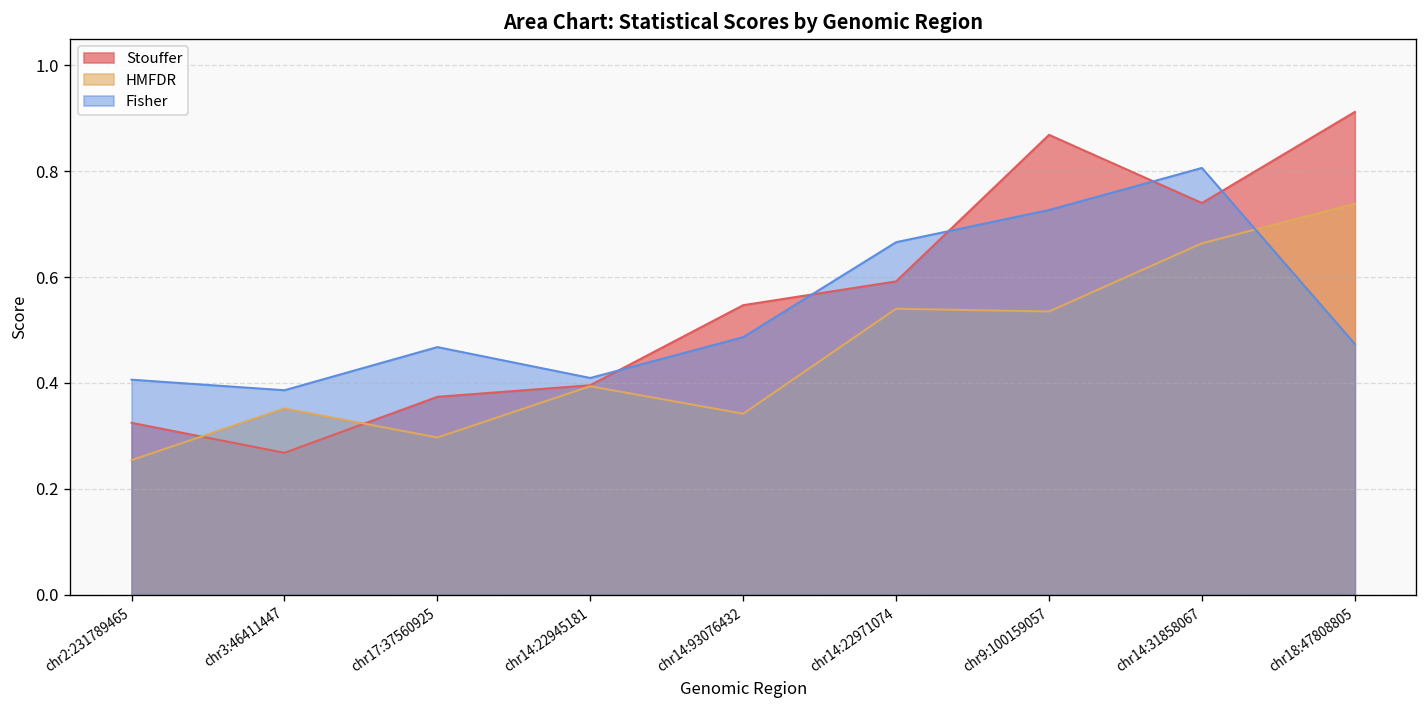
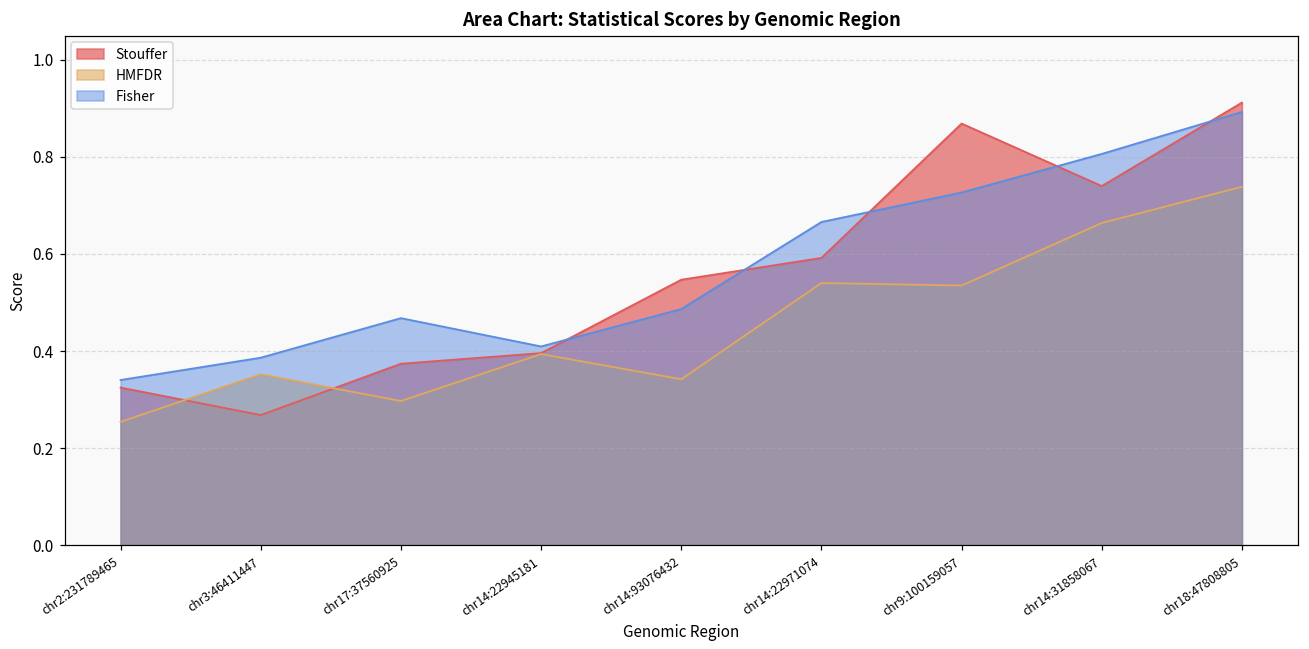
Fisher, chr2:231789465: 0.41 -> 0.34
Fisher, chr18:47808805: 0.47 -> 0.89
